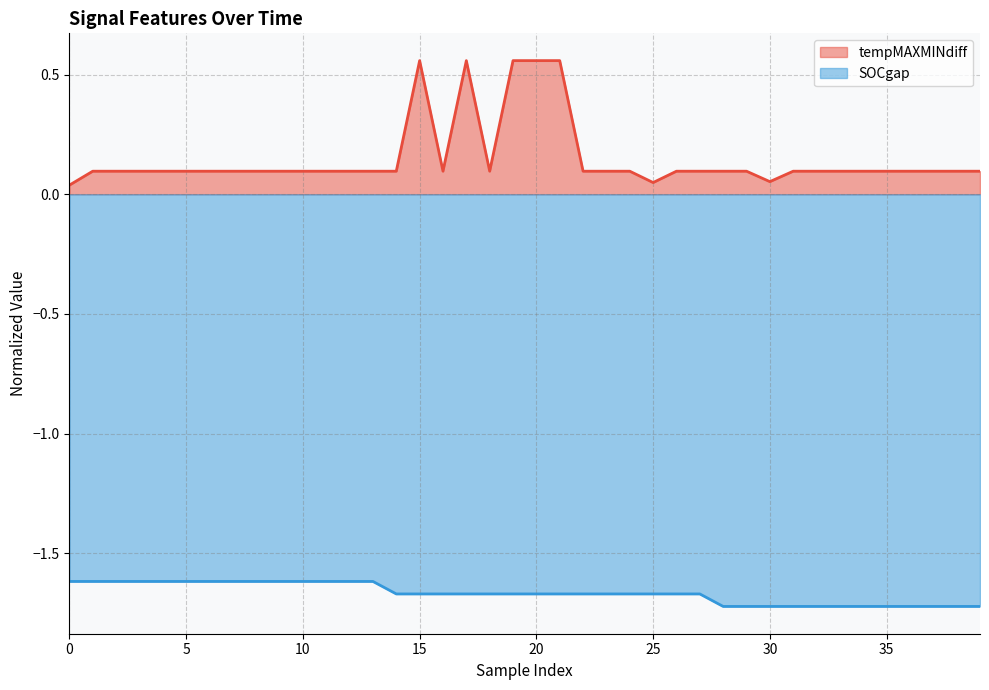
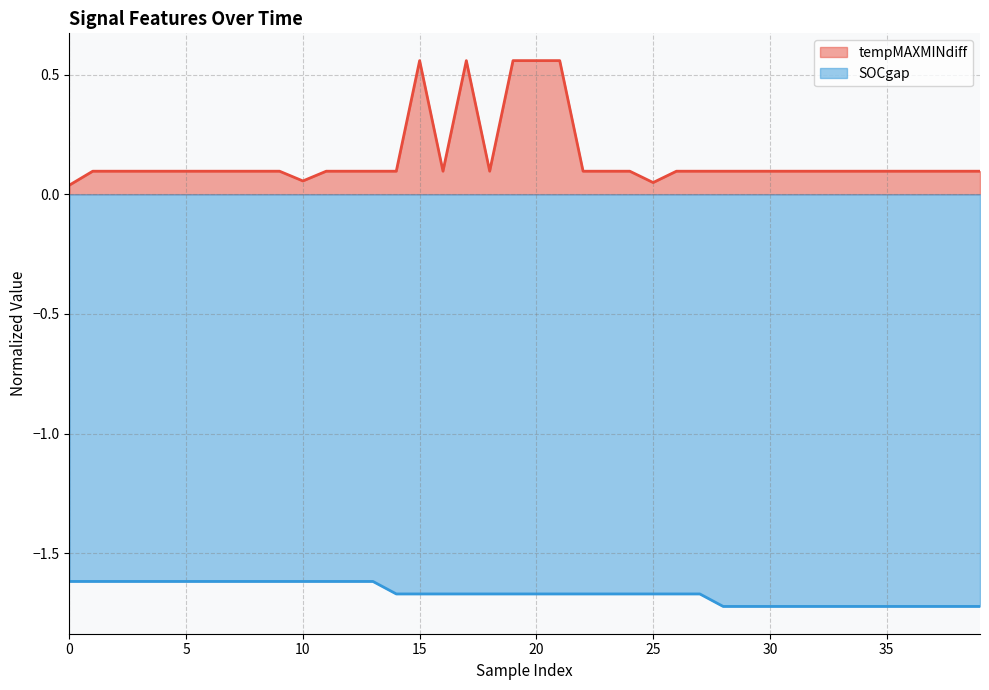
tempMAXMINdiff, 10: 0.10 -> 0.06
tempMAXMINdiff, 30: 0.05 -> 0.10
